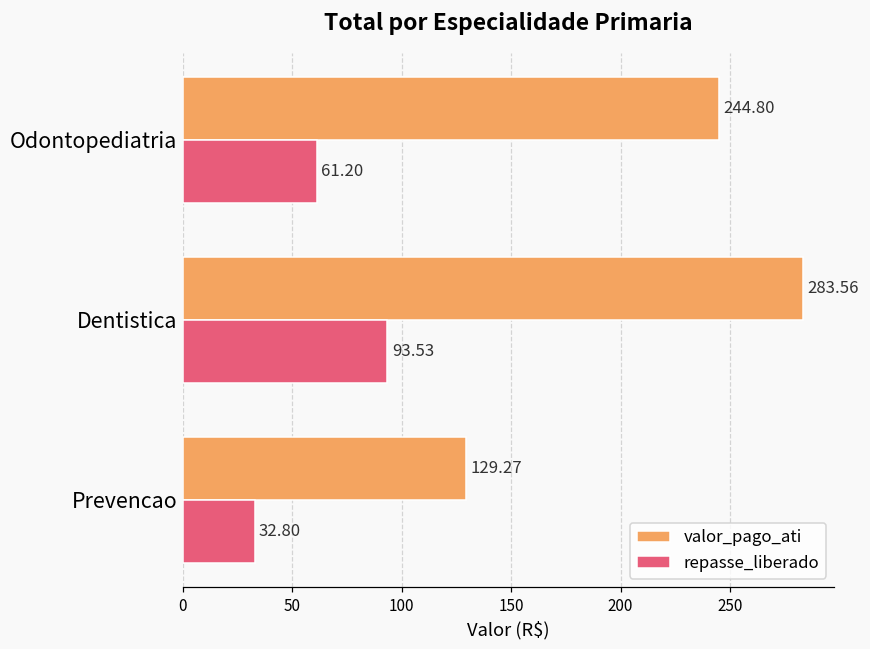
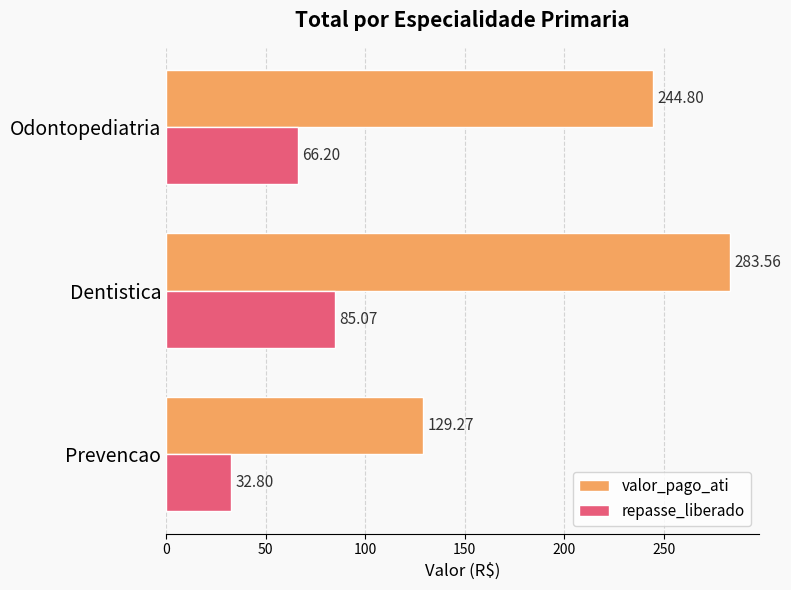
repasse_liberado, Odontopediatria: 61.20 -> 66.20
repasse_liberado, Dentistica: 93.53 -> 85.07
